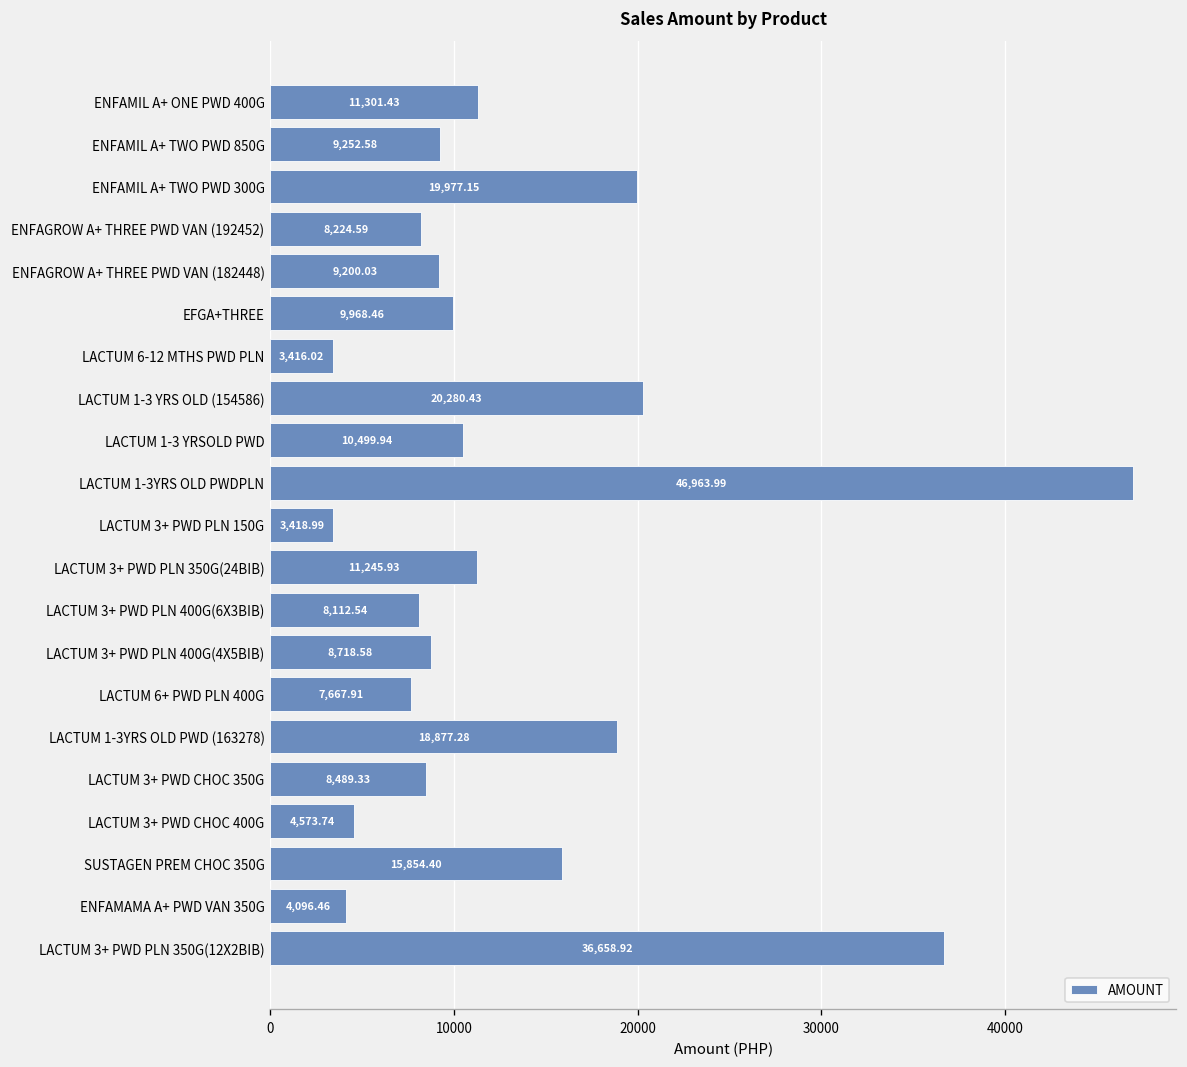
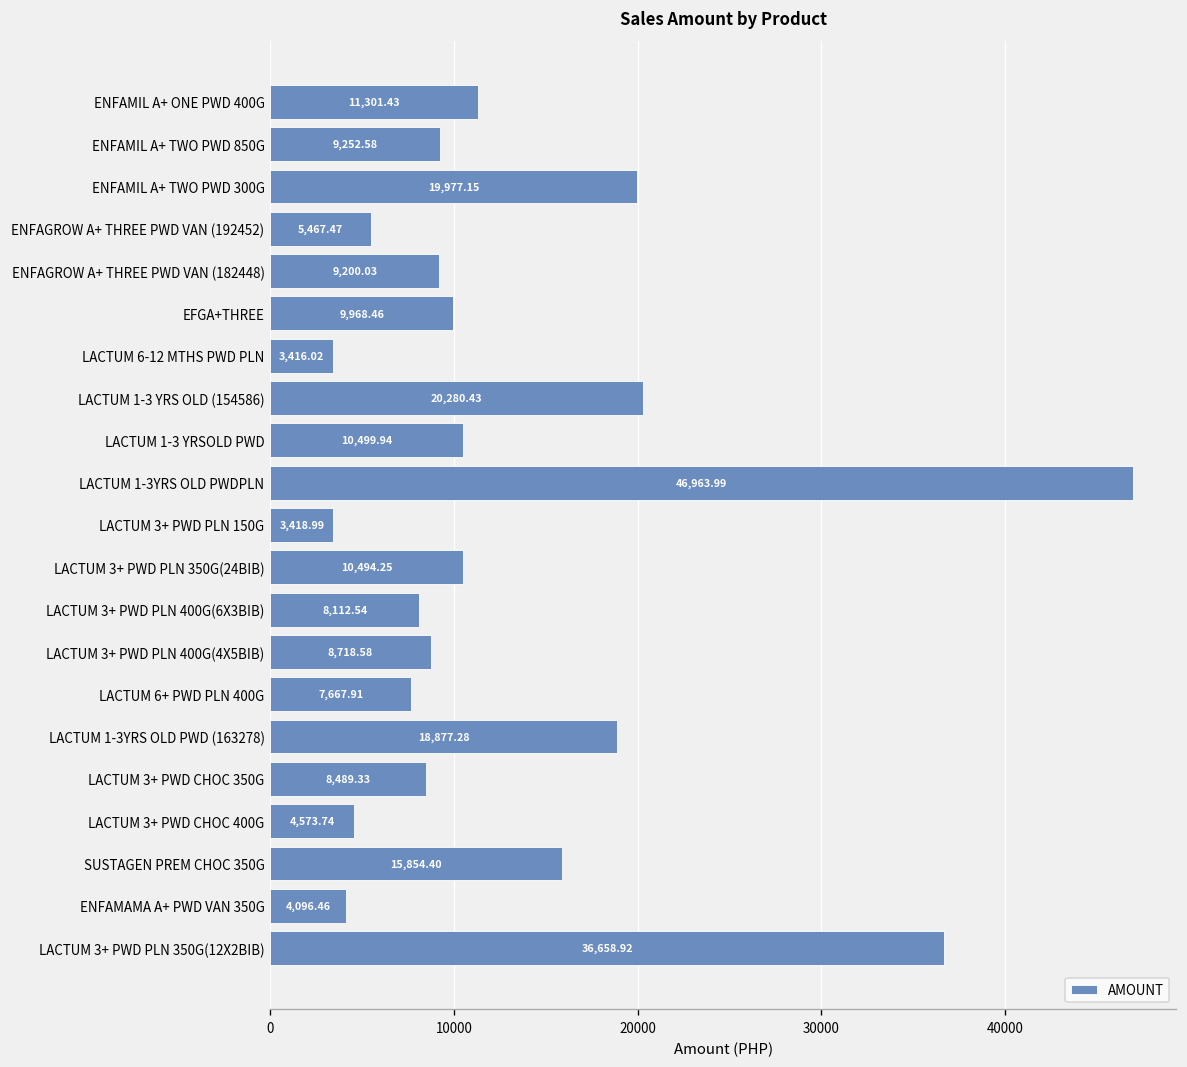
ENFAGROW A+ THREE PWD VAN (192452): 8,224.59 -> 5,467.47
LACTUM 3+ PWD PLN 350G(24BIB): 11,245.93 -> 10,494.25
